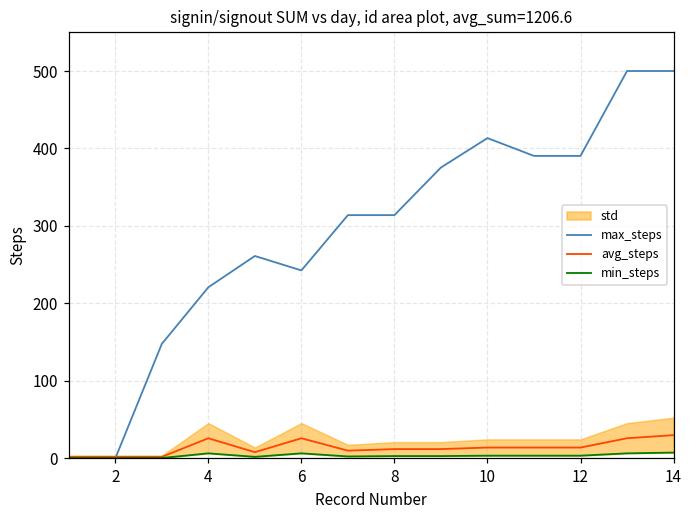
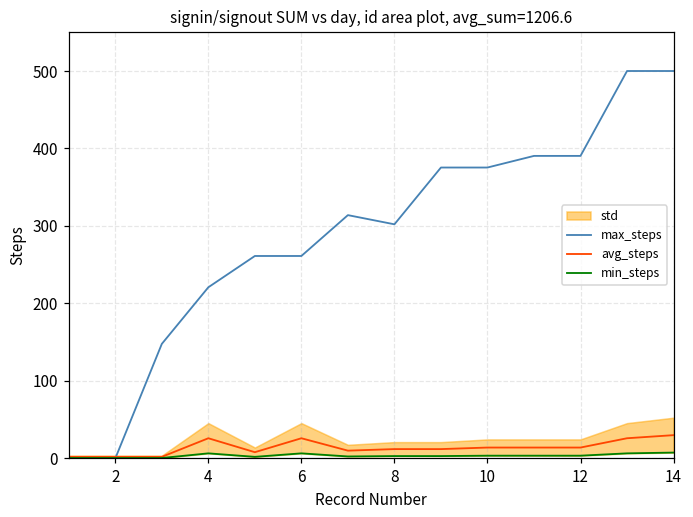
max_steps, 6: 240 -> 260
max_steps, 8: 310 -> 300
max_steps, 10: 410 -> 380
